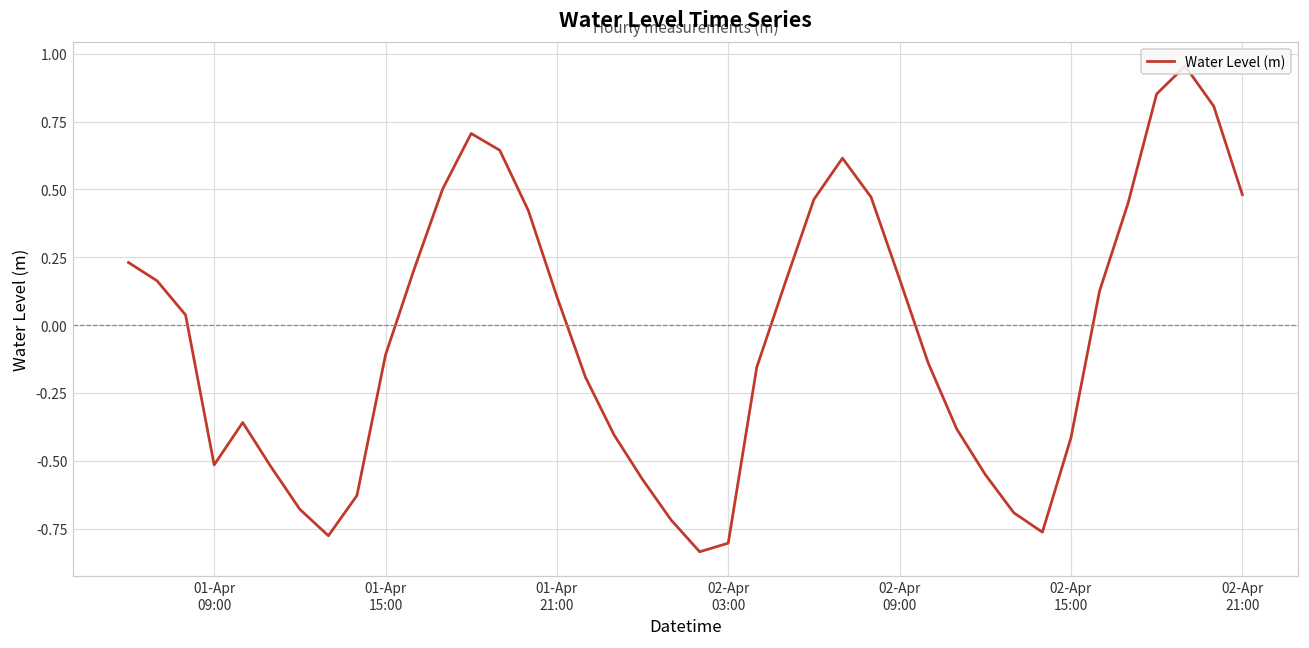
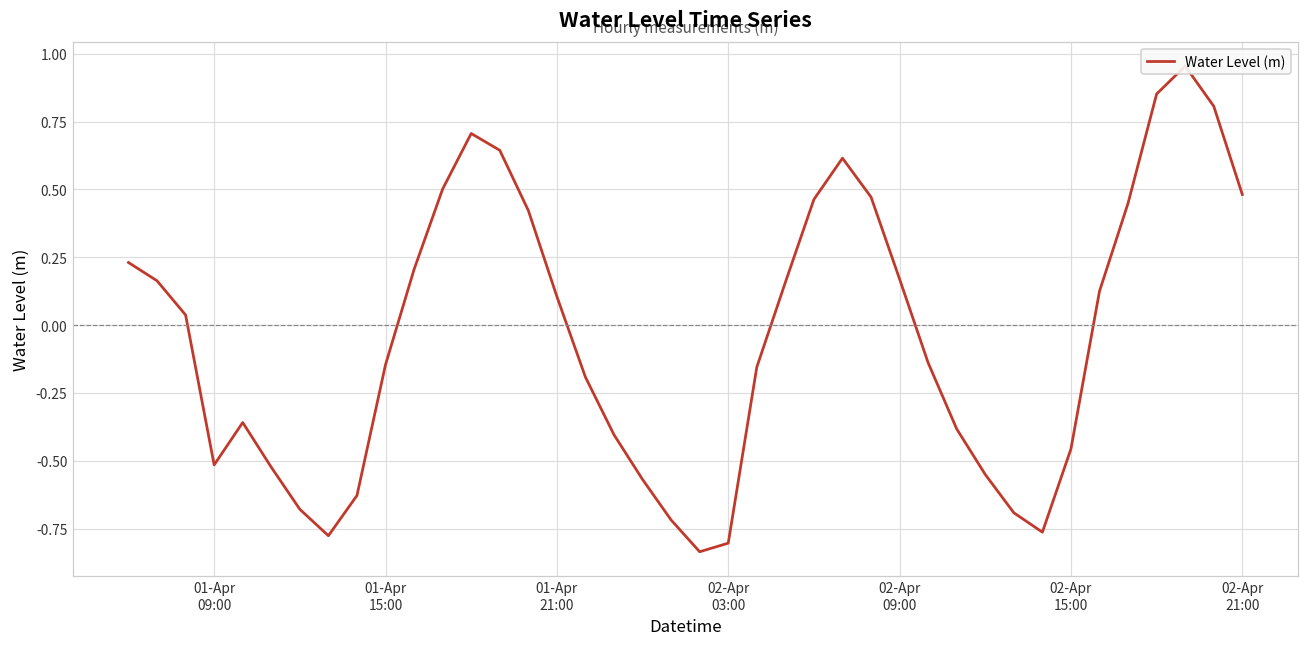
01-Apr 15:00: -0.11 -> -0.15
02-Apr 15:00: -0.42 -> -0.46
